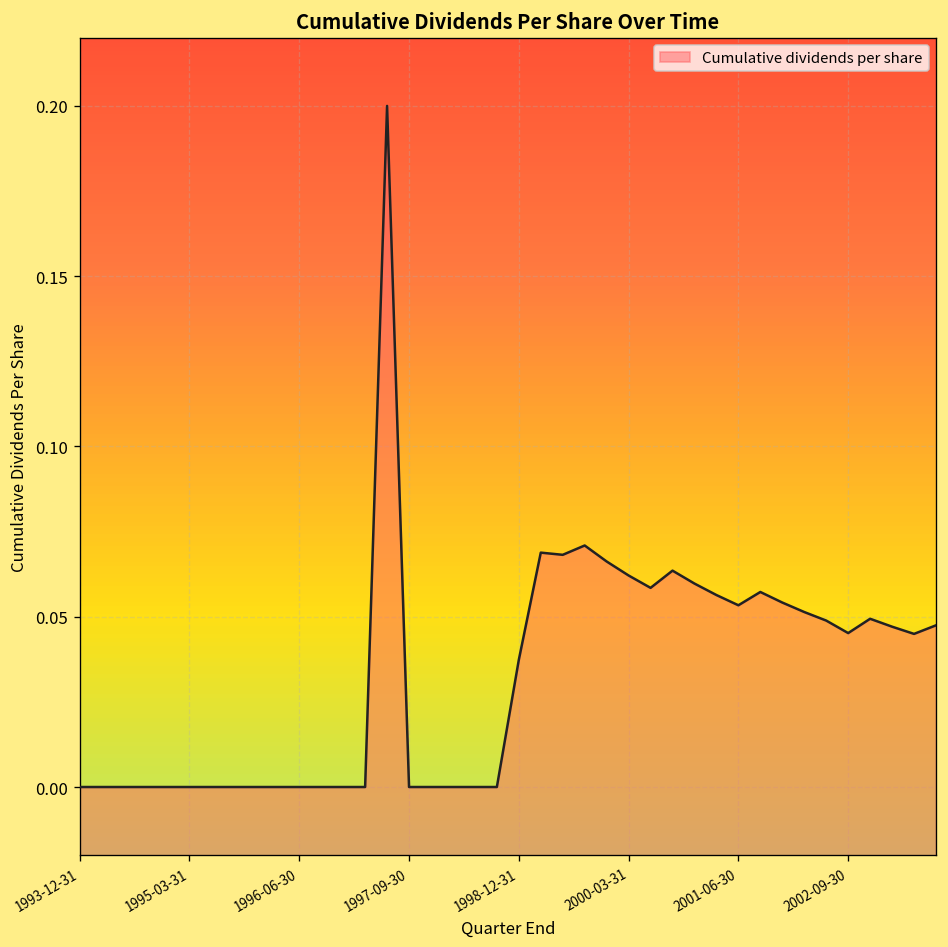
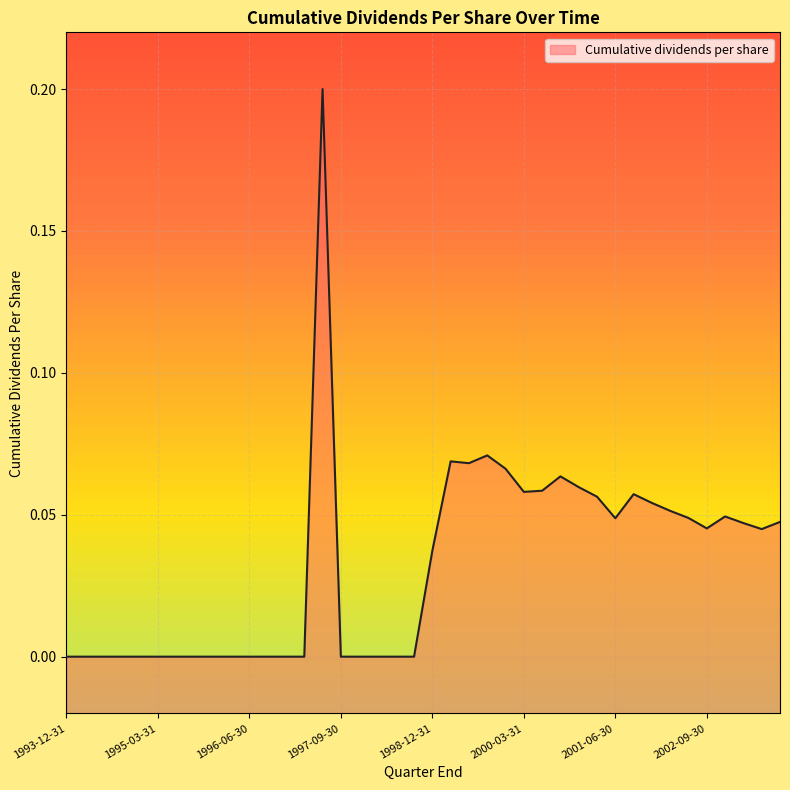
2000-03-31: 0.062 -> 0.058
2001-06-30: 0.053 -> 0.049
